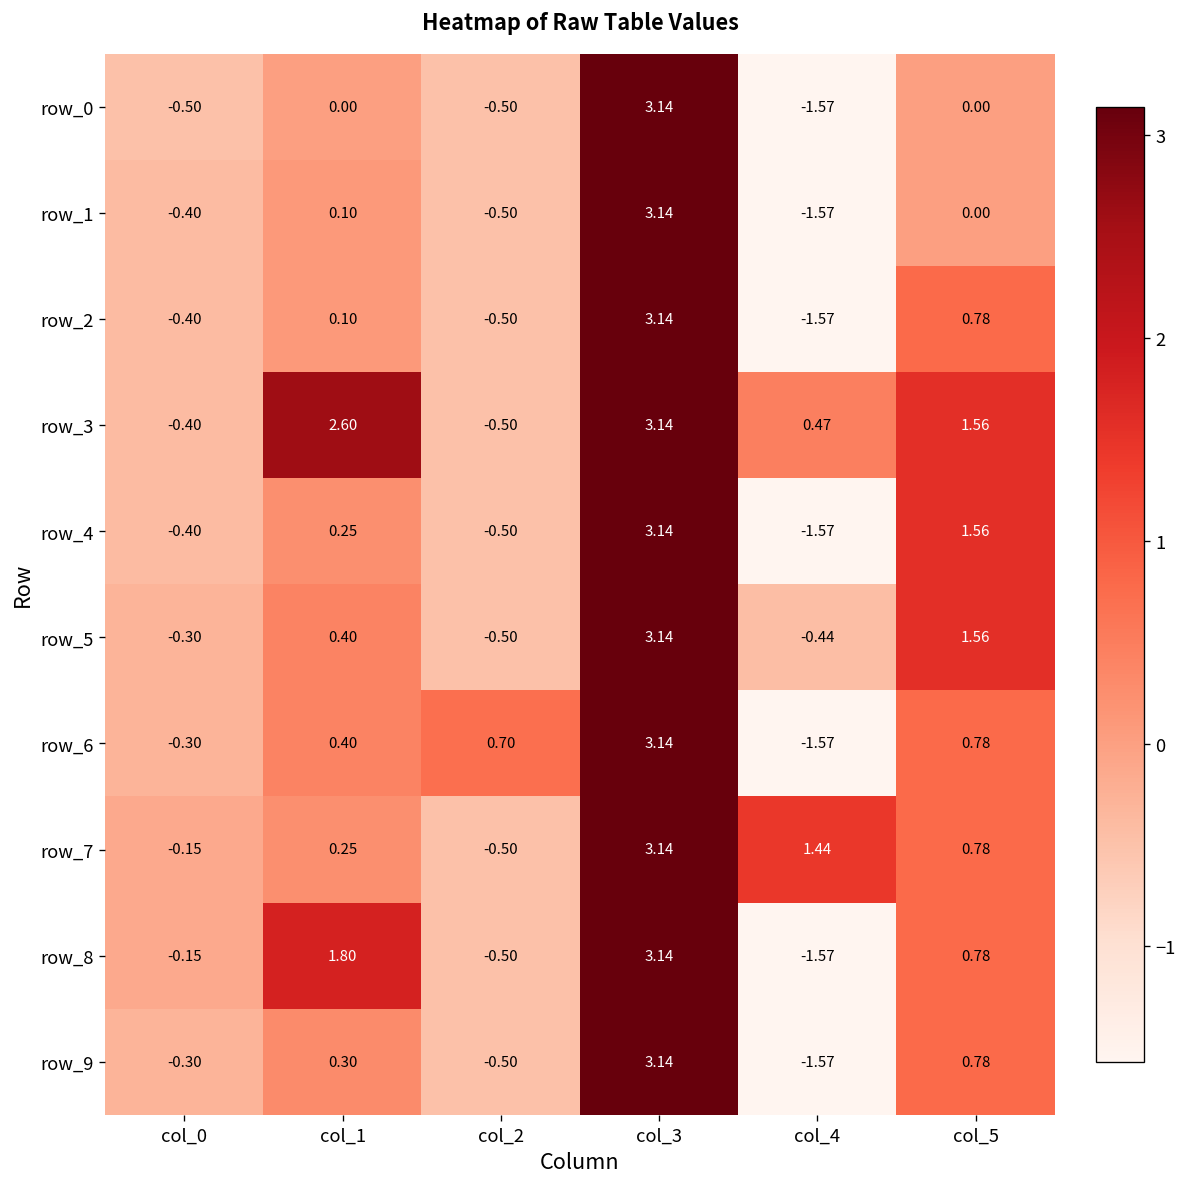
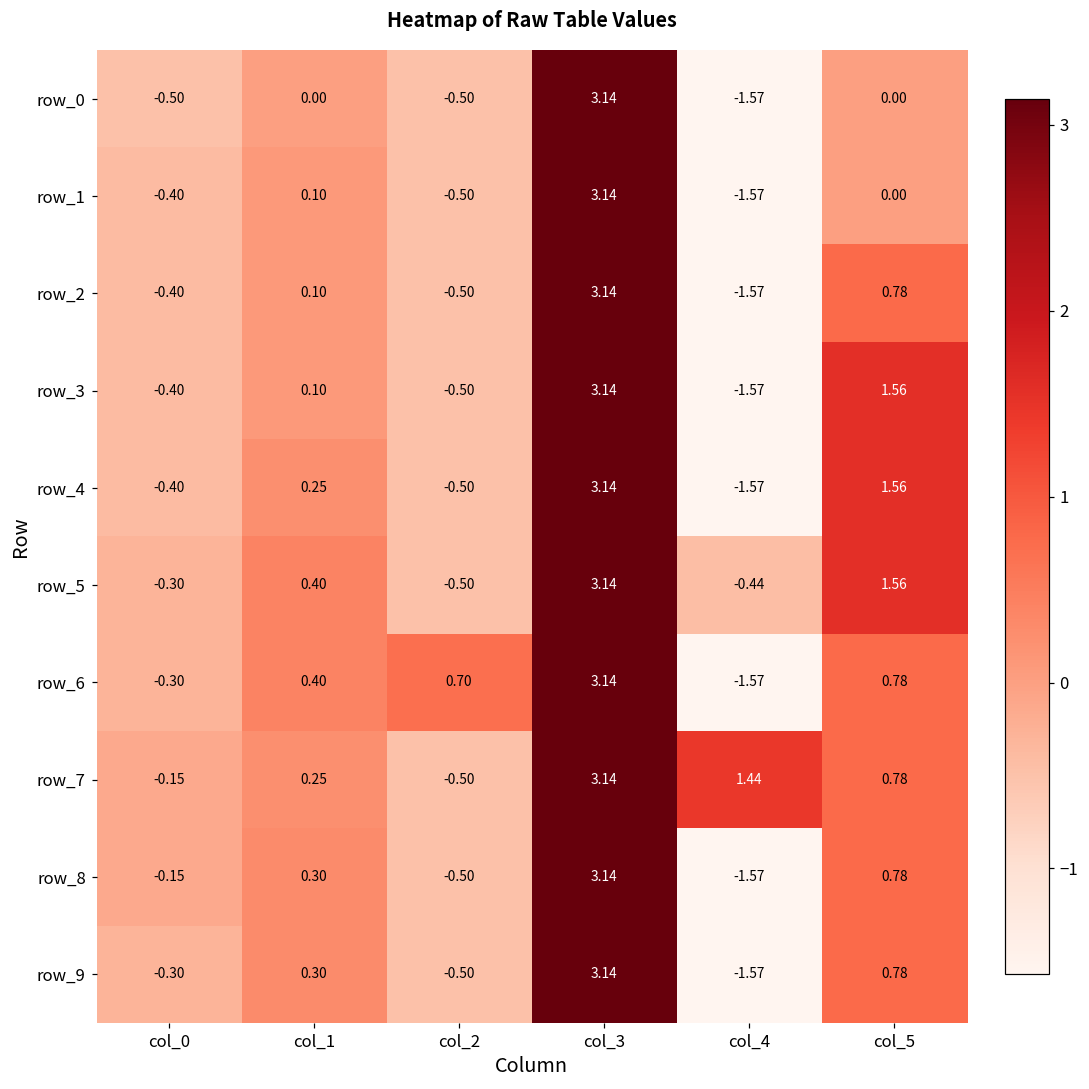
row_3, col_1: 2.60 -> 0.10
row_3, col_4: 0.47 -> -1.57
row_8, col_1: 1.80 -> 0.30
